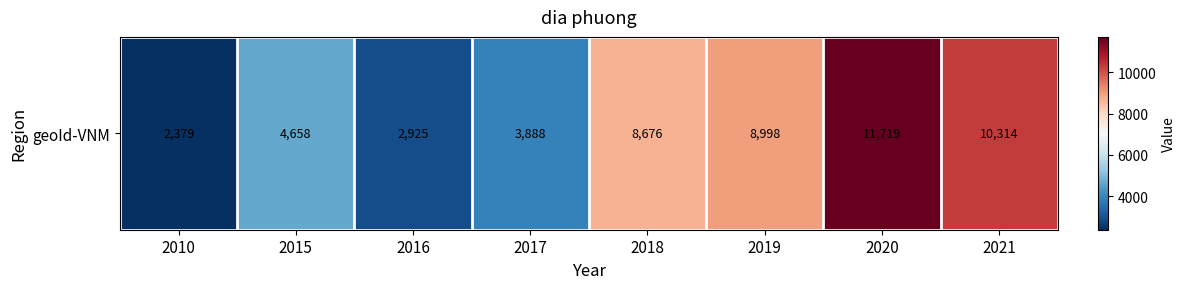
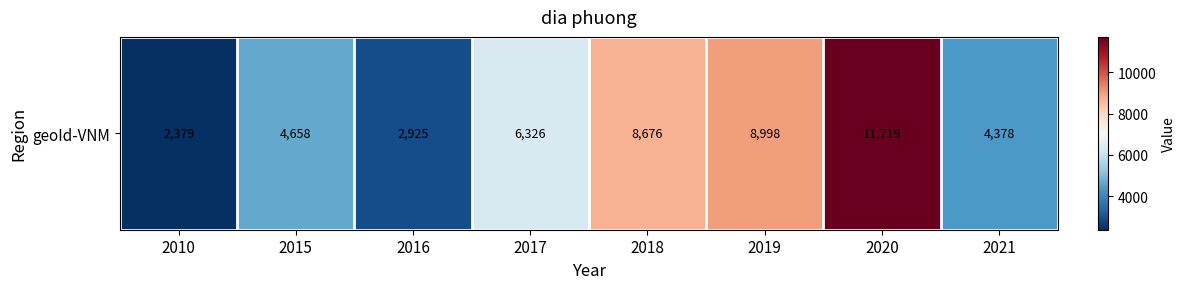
geoId-VNM, 2017: 3,888 -> 6,326
geoId-VNM, 2021: 10,314 -> 4,378
